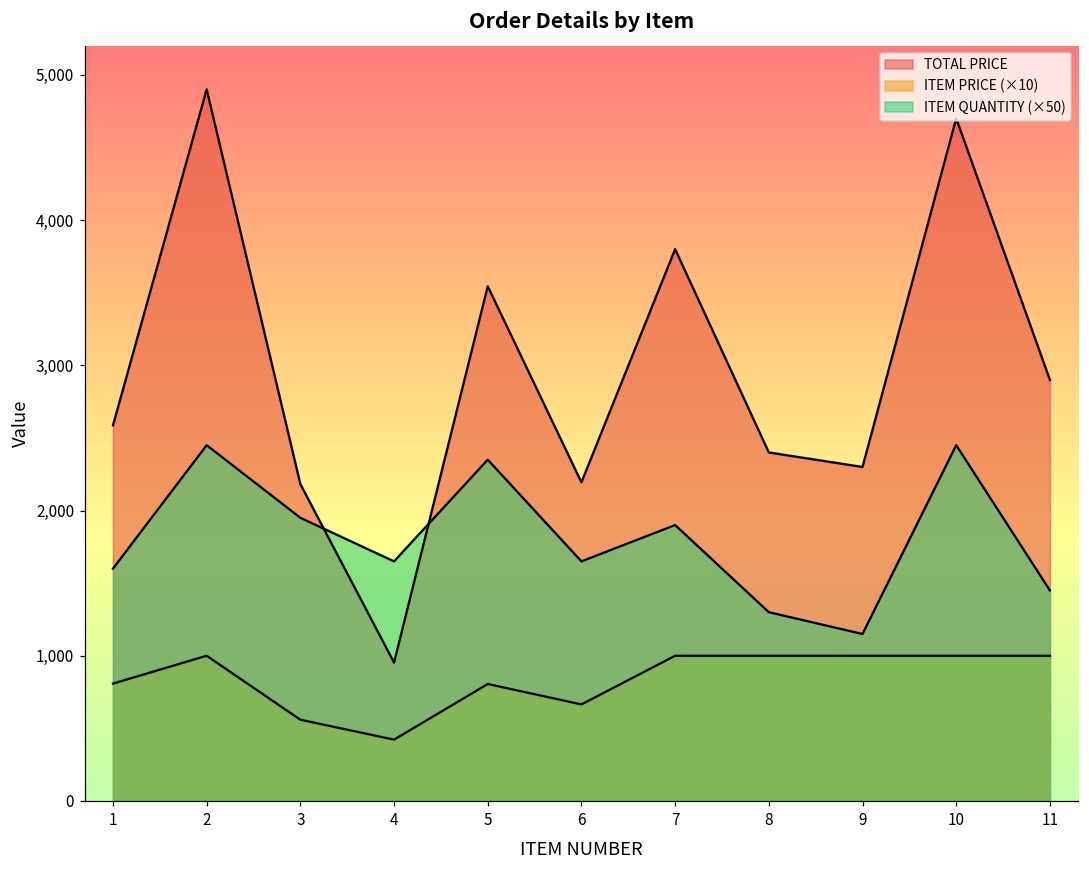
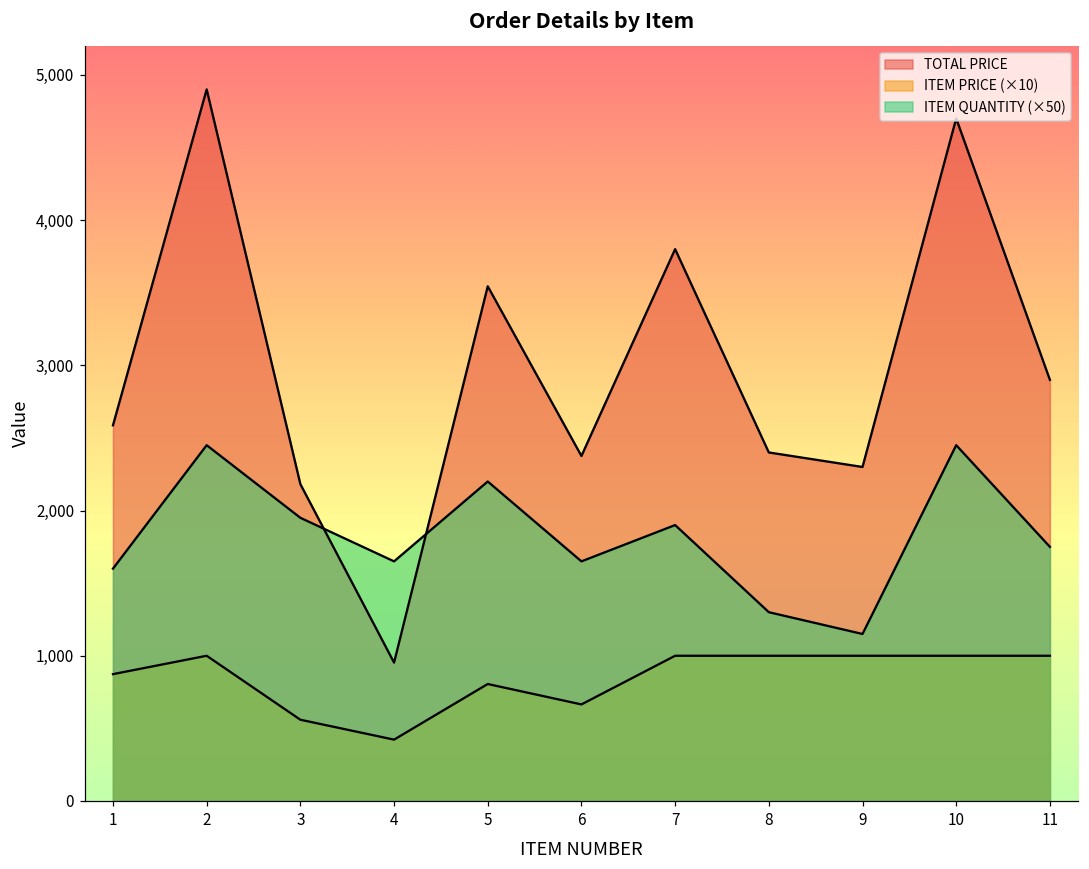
ITEM PRICE (×10), 1: 810 -> 870
ITEM QUANTITY (×50), 5: 2,350 -> 2,200
TOTAL PRICE, 6: 2,190 -> 2,380
ITEM QUANTITY (×50), 11: 1,450 -> 1,750
